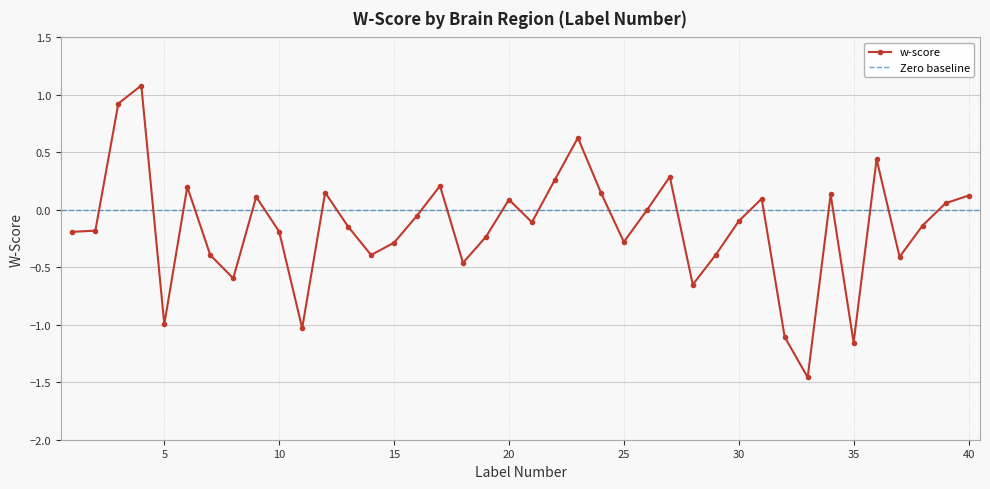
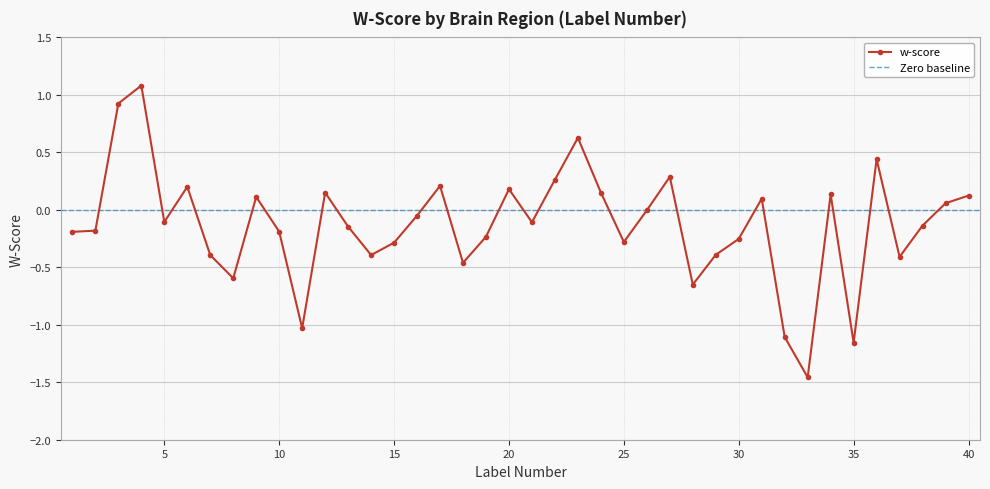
5: -1.00 -> -0.11
20: 0.09 -> 0.18
30: -0.10 -> -0.25
